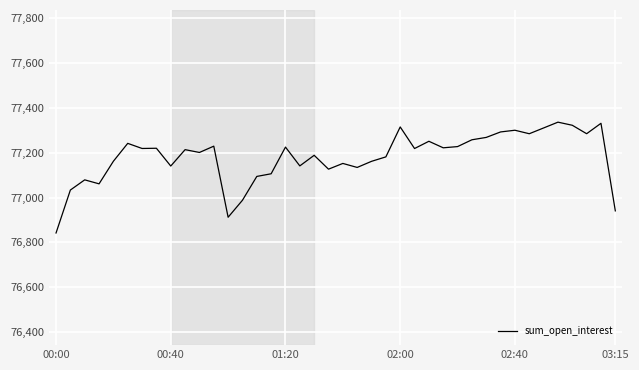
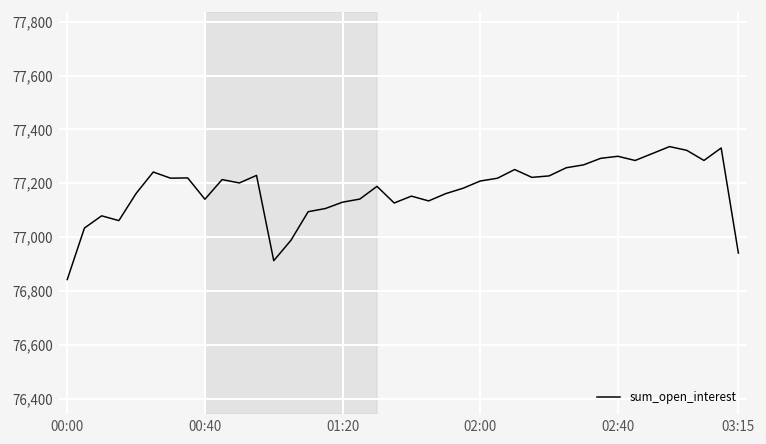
01:20: 77,220 -> 77,130
02:00: 77,310 -> 77,210
